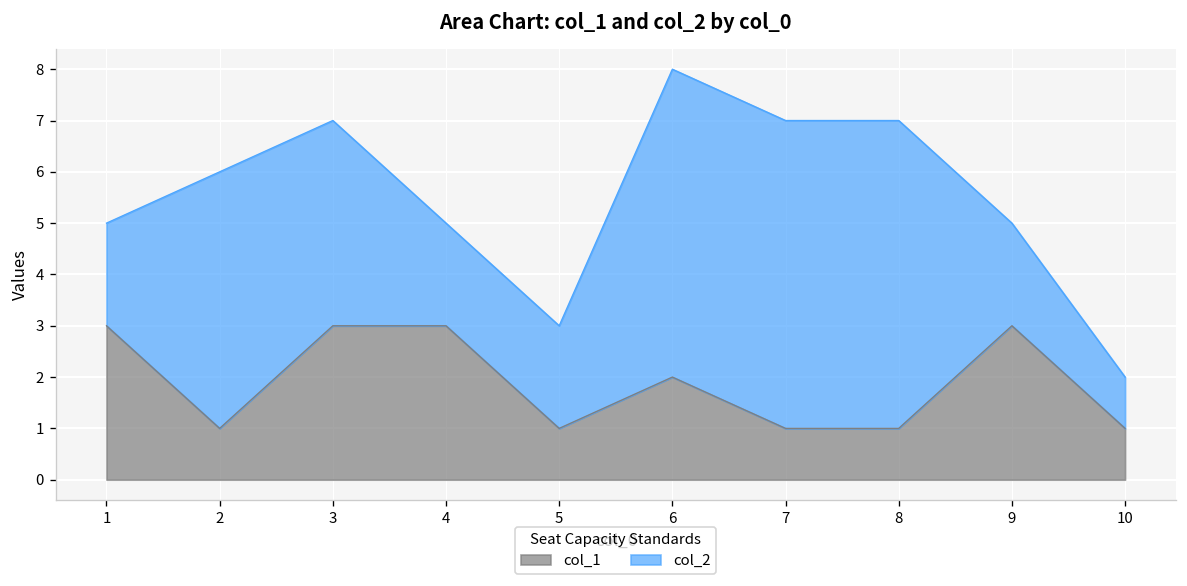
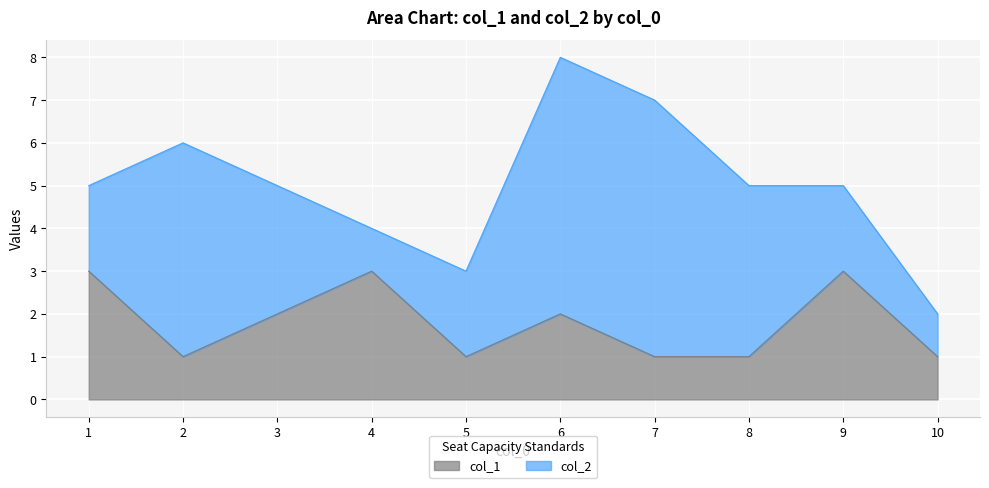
col_1, 3: 3 -> 2
col_2, 3: 4 -> 3
col_2, 4: 2 -> 1
col_2, 8: 6 -> 4
